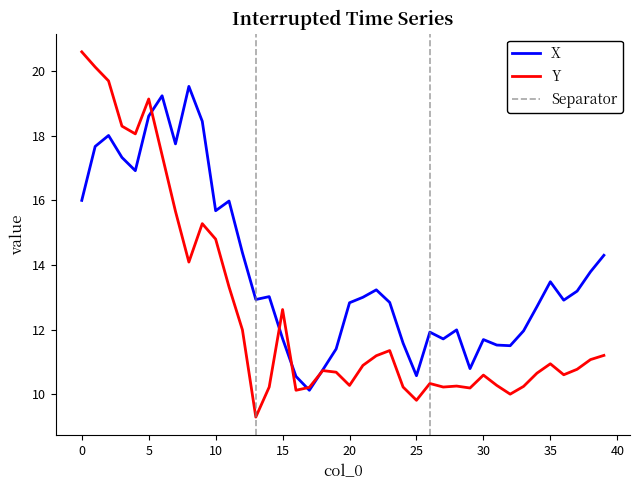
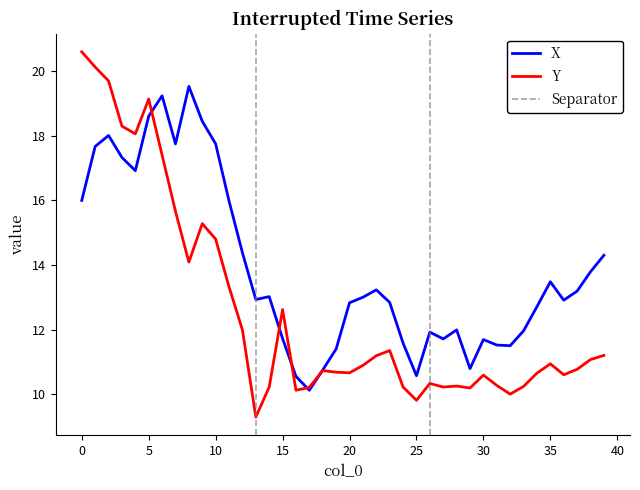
X, 10: 15.7 -> 17.8
Y, 20: 10.3 -> 10.7
